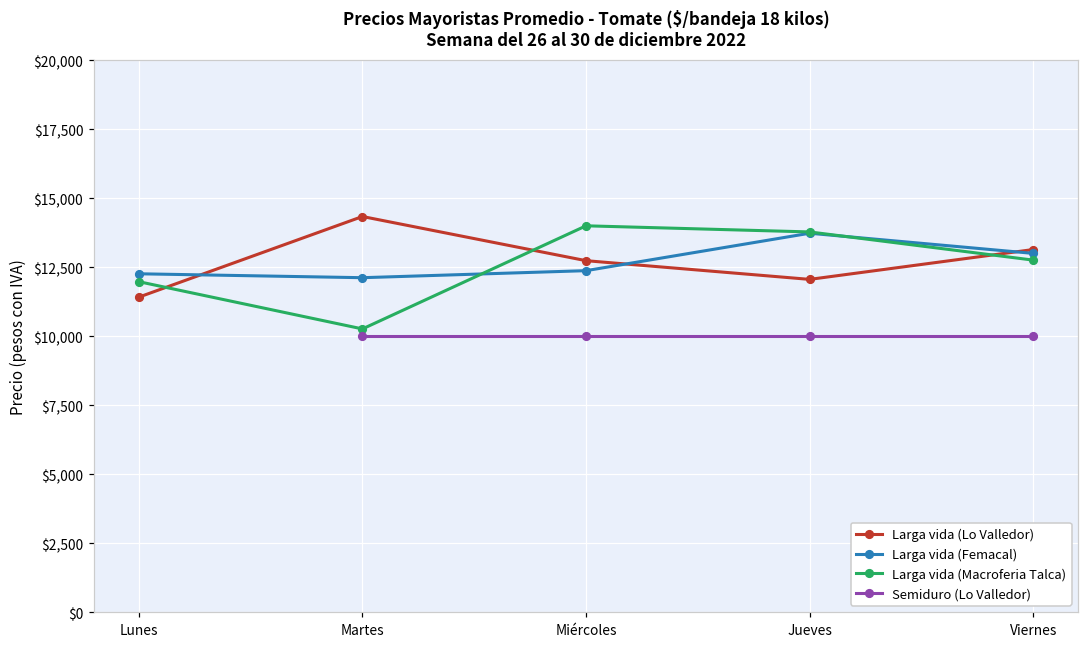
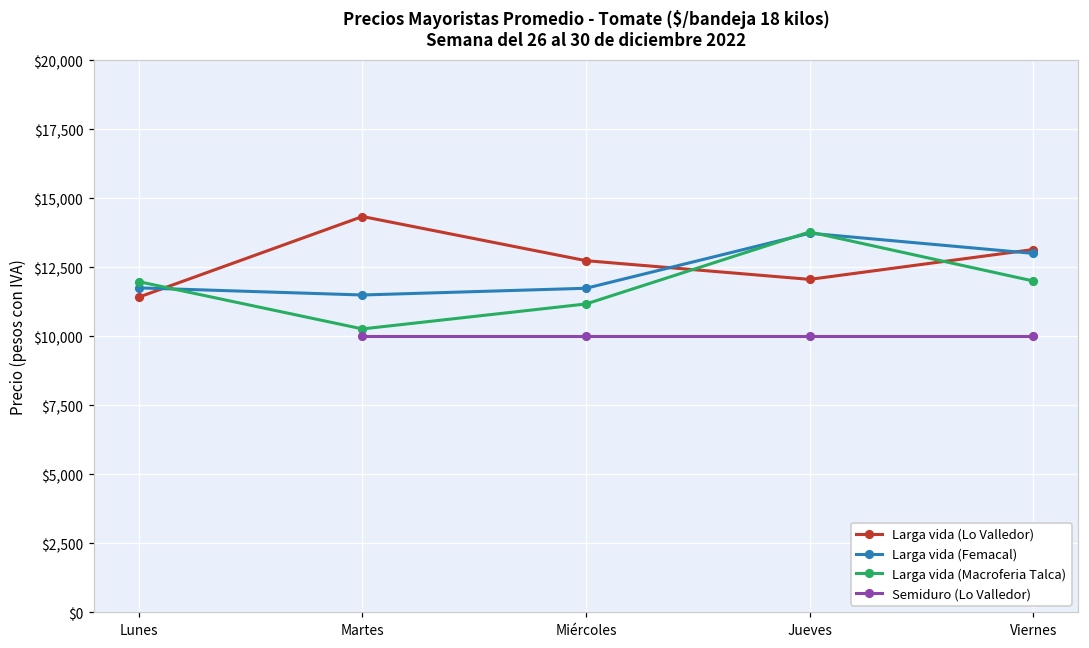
Larga vida (Femacal), Lunes: $12,300 -> $11,800
Larga vida (Femacal), Martes: $12,100 -> $11,500
Larga vida (Femacal), Miércoles: $12,400 -> $11,700
Larga vida (Macroferia Talca), Miércoles: $14,000 -> $11,200
Larga vida (Macroferia Talca), Viernes: $12,800 -> $12,000
